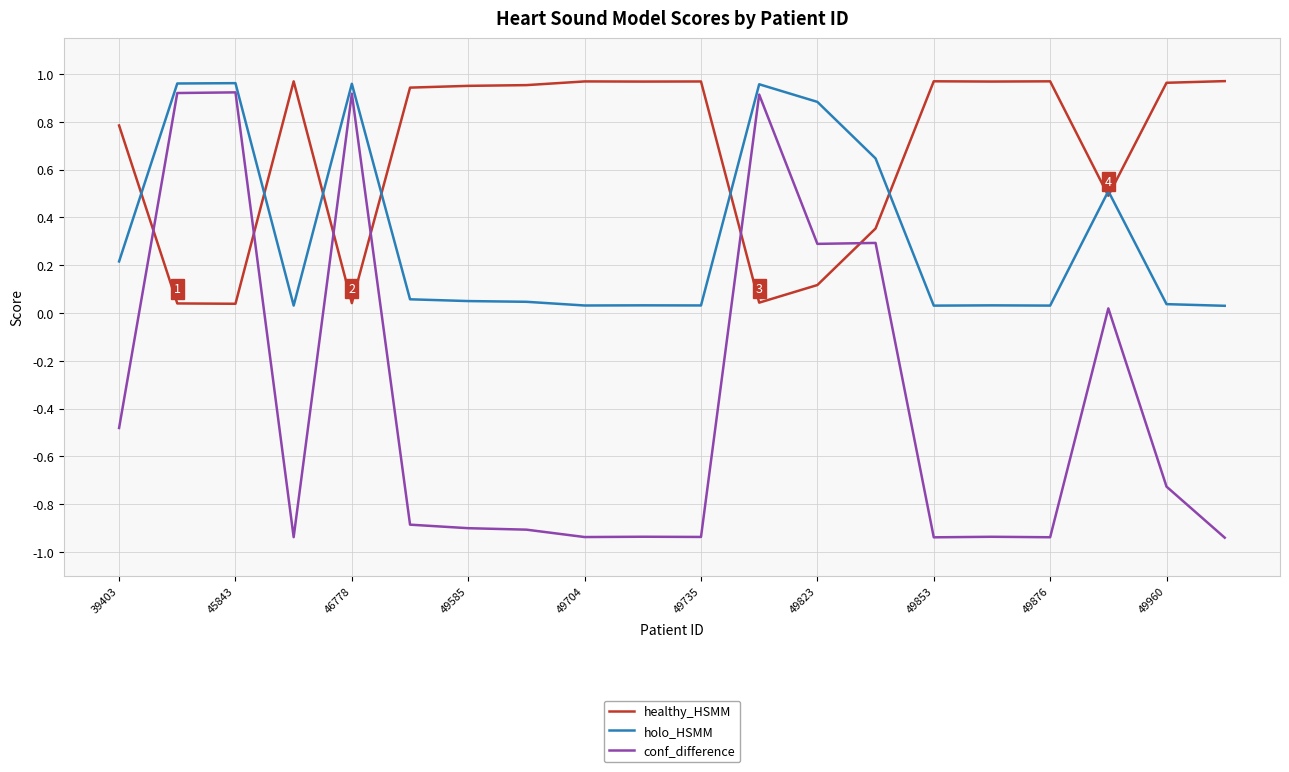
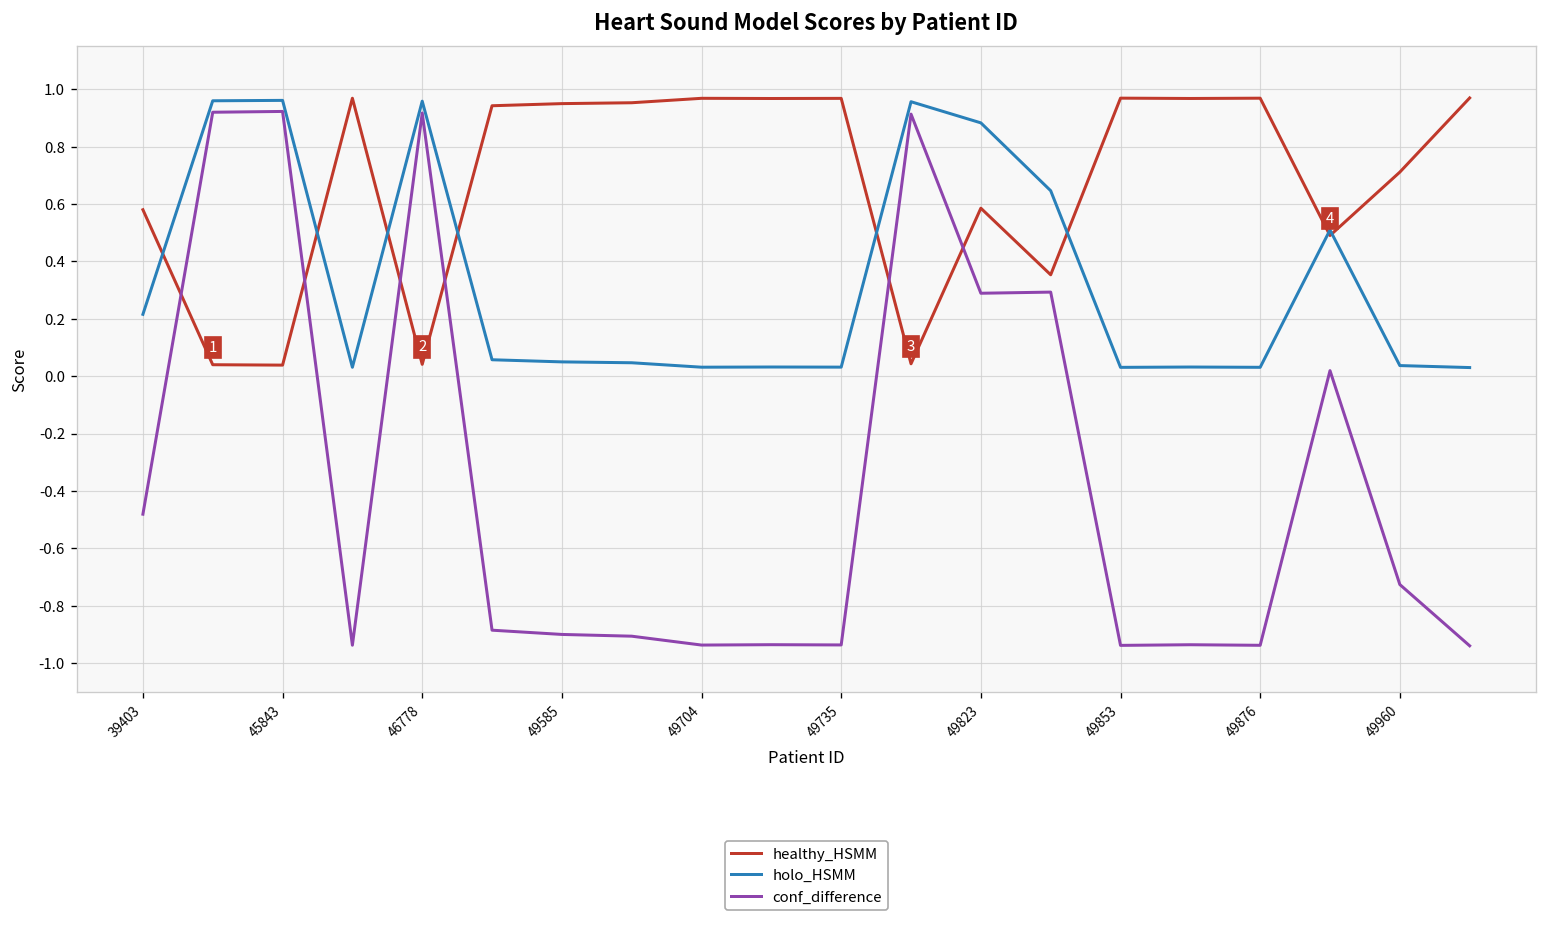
healthy_HSMM, 39403: 0.78 -> 0.58
healthy_HSMM, 49823: 0.12 -> 0.59
healthy_HSMM, 49960: 0.96 -> 0.71
